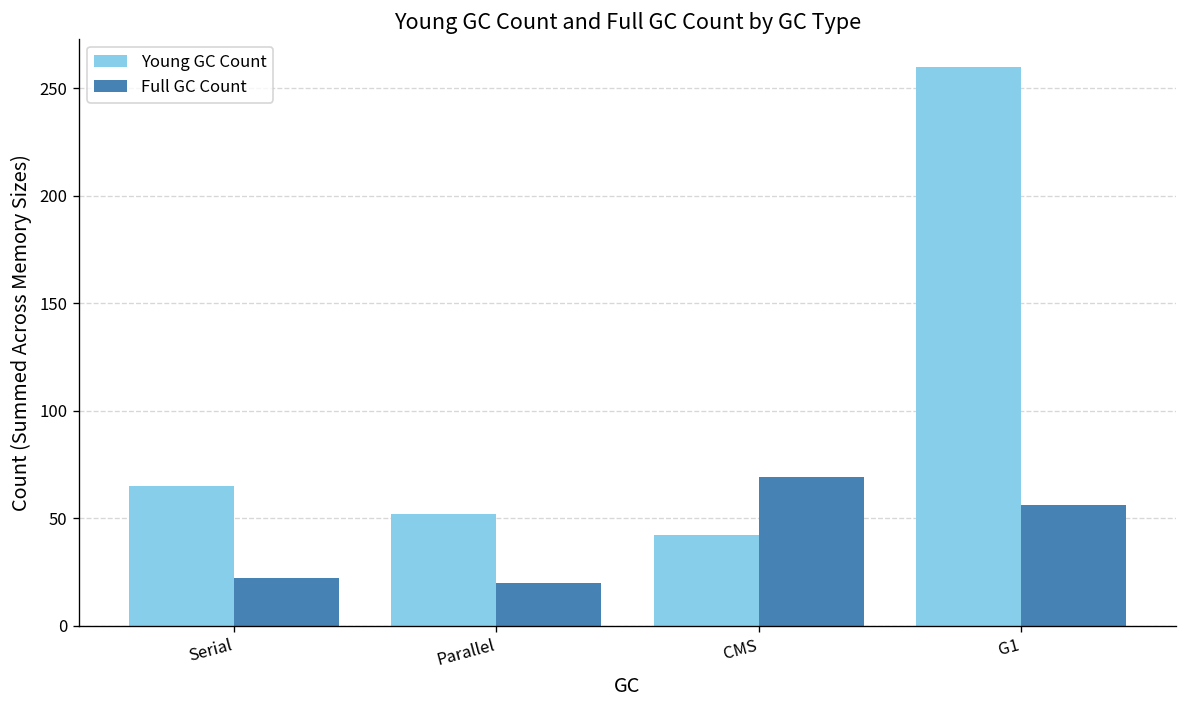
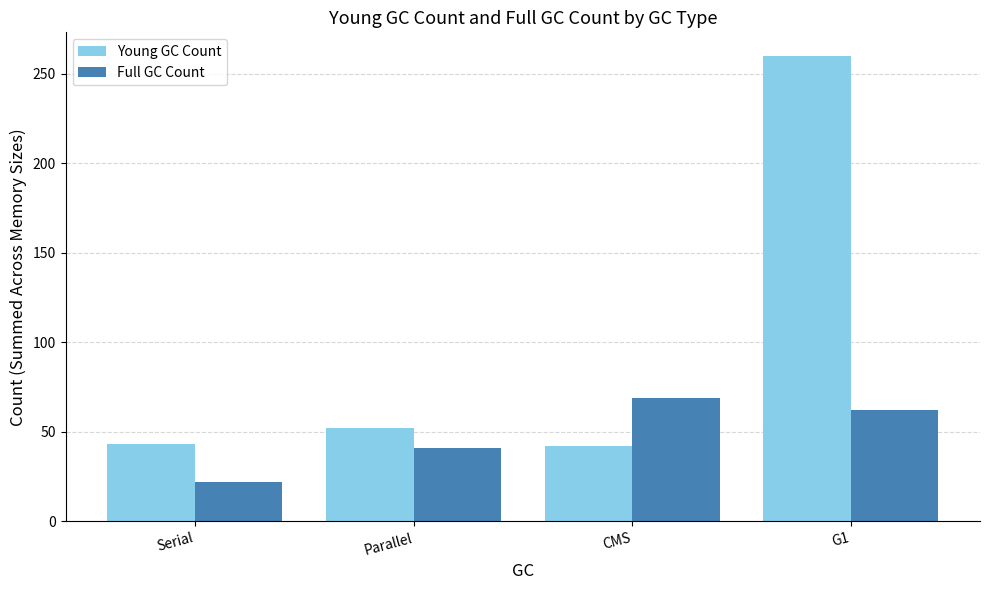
Young GC Count, Serial: 65 -> 43
Full GC Count, Parallel: 20 -> 41
Full GC Count, G1: 56 -> 62
